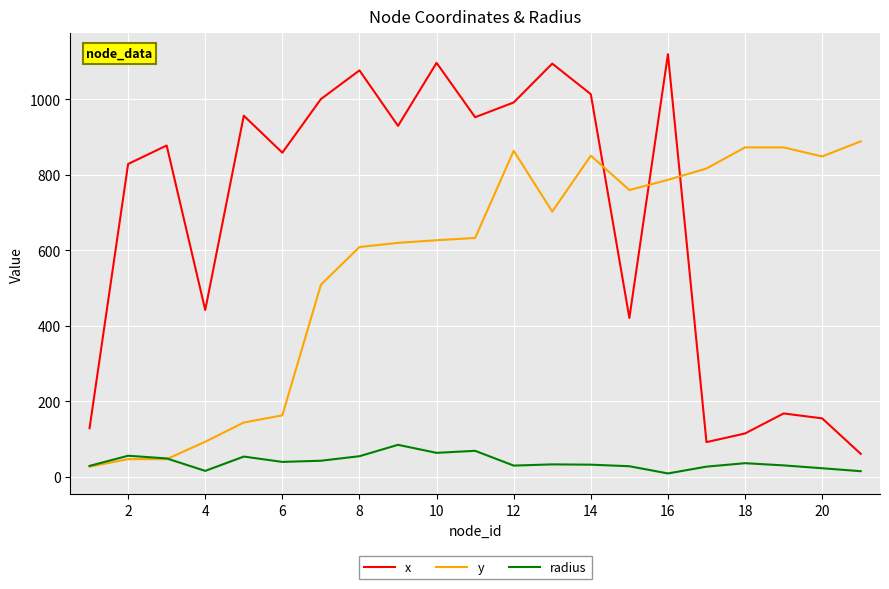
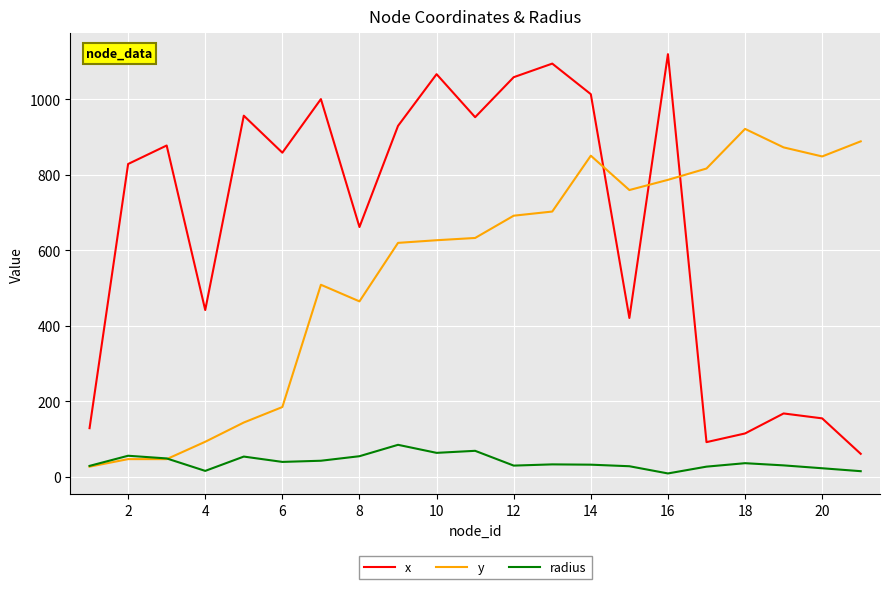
y, 6: 160 -> 190
x, 8: 1080 -> 660
y, 8: 610 -> 470
x, 10: 1100 -> 1070
x, 12: 990 -> 1060
y, 12: 860 -> 690
y, 18: 870 -> 920
